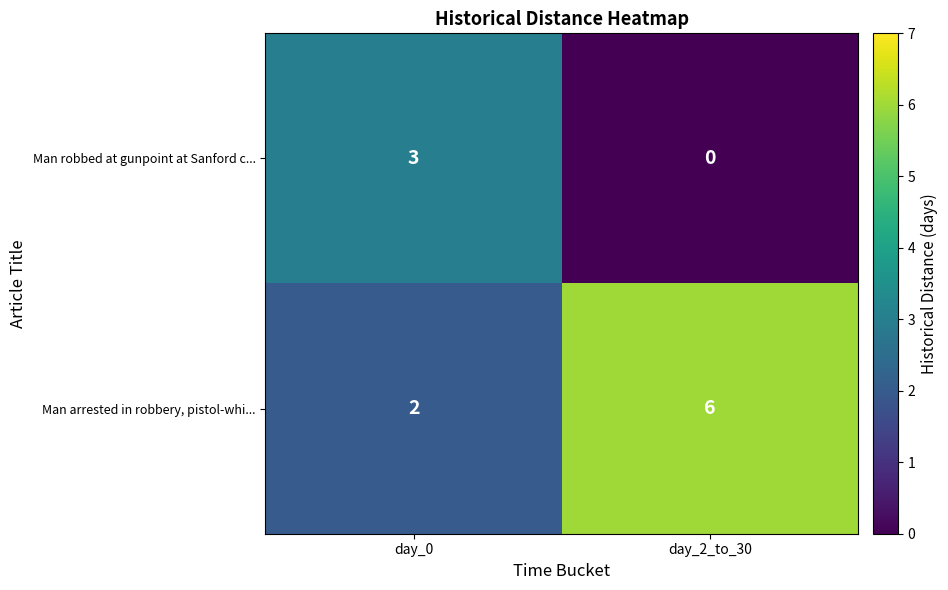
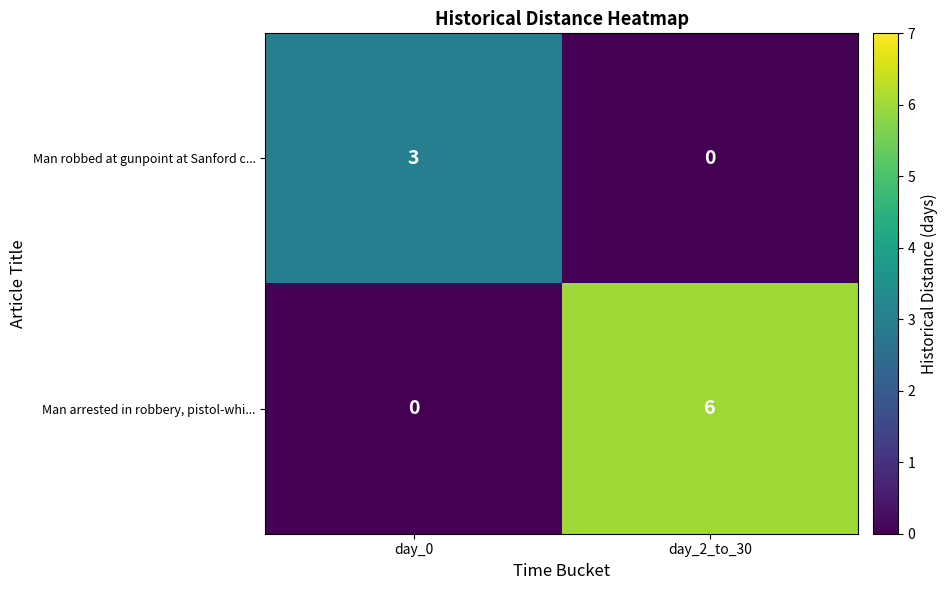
Man arrested in robbery, pistol-whi..., day_0: 2 -> 0
